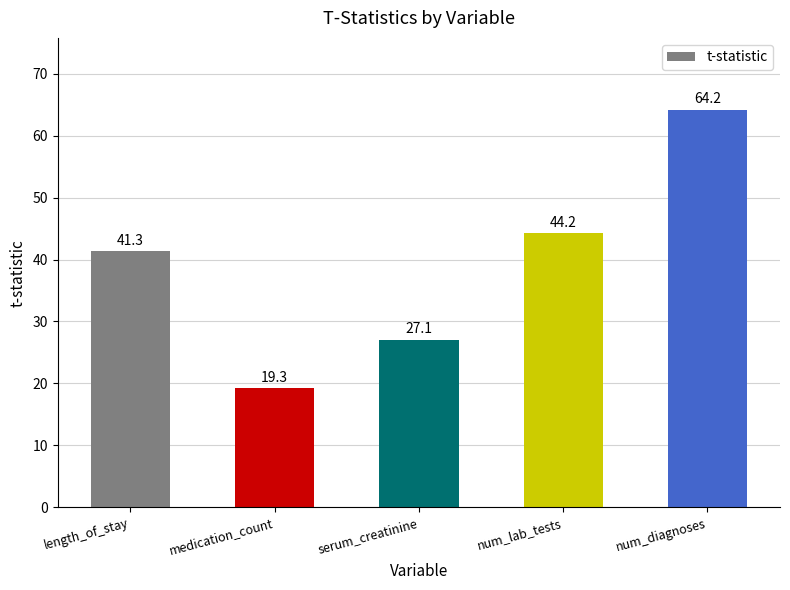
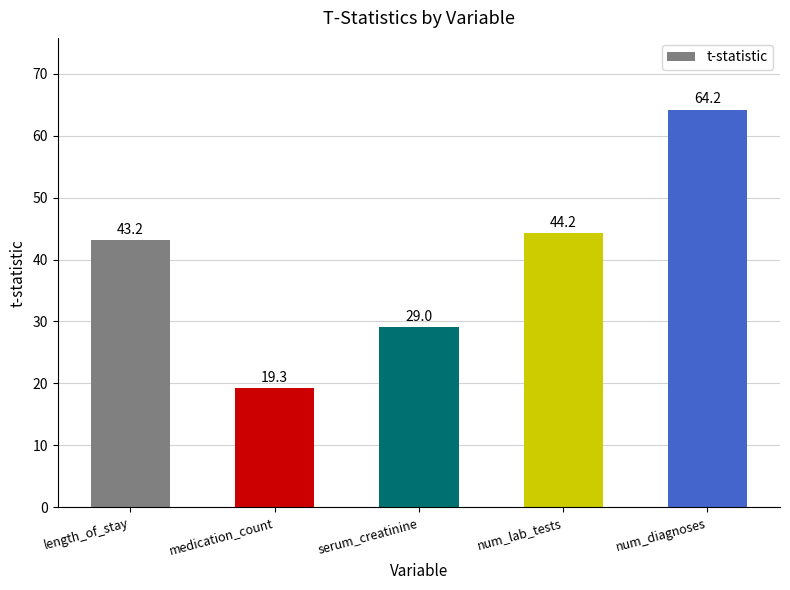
length_of_stay: 41.3 -> 43.2
serum_creatinine: 27.1 -> 29.0
